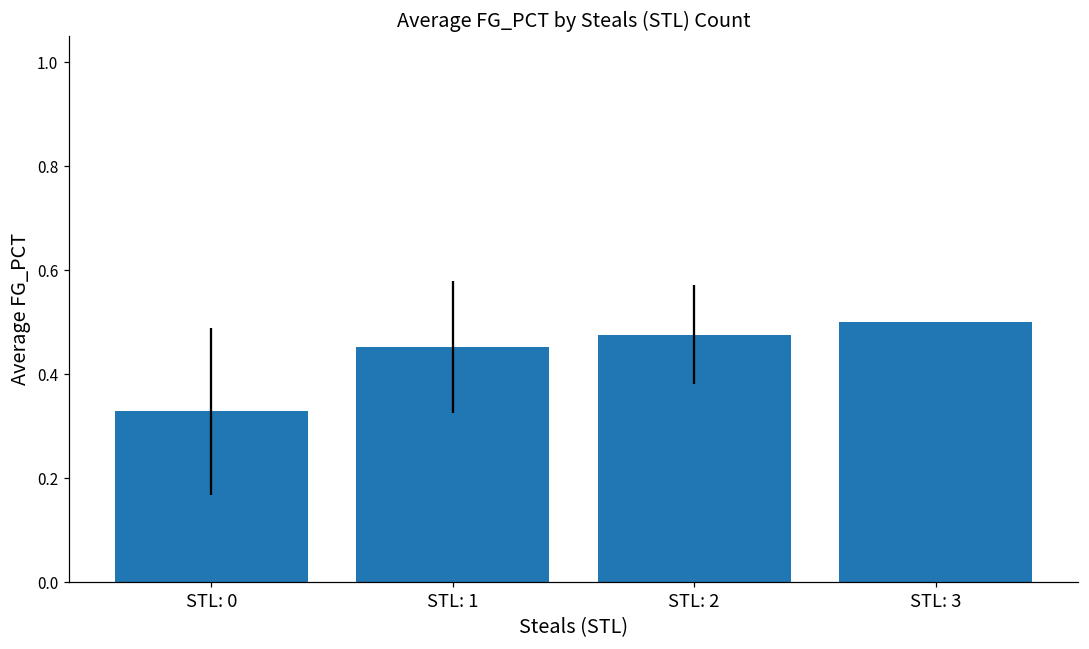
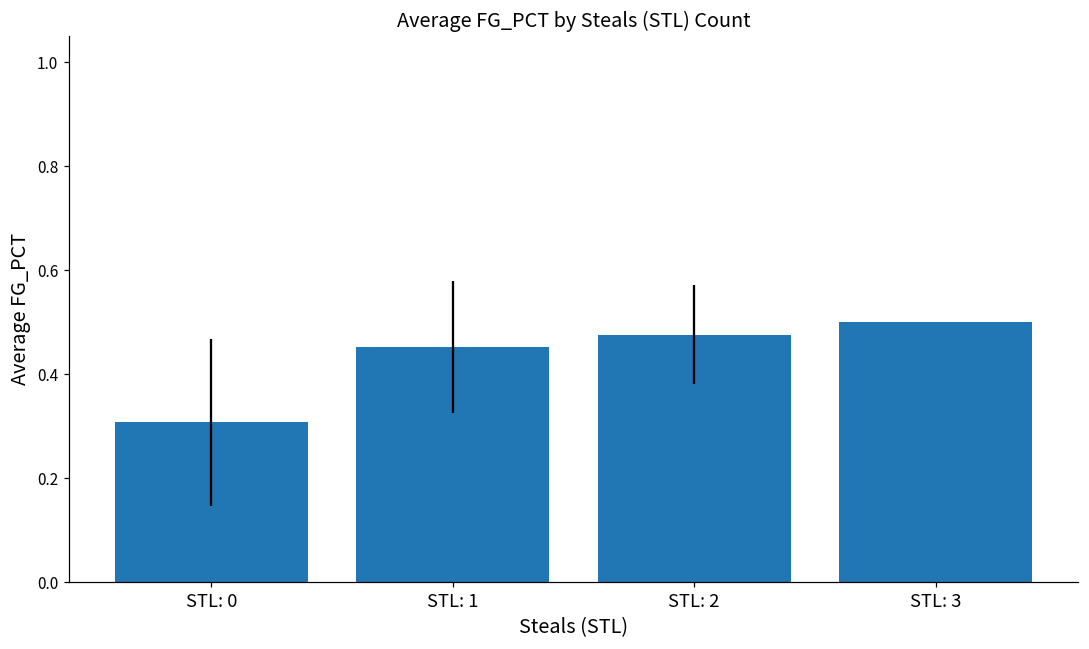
STL: 0: 0.33 -> 0.31
